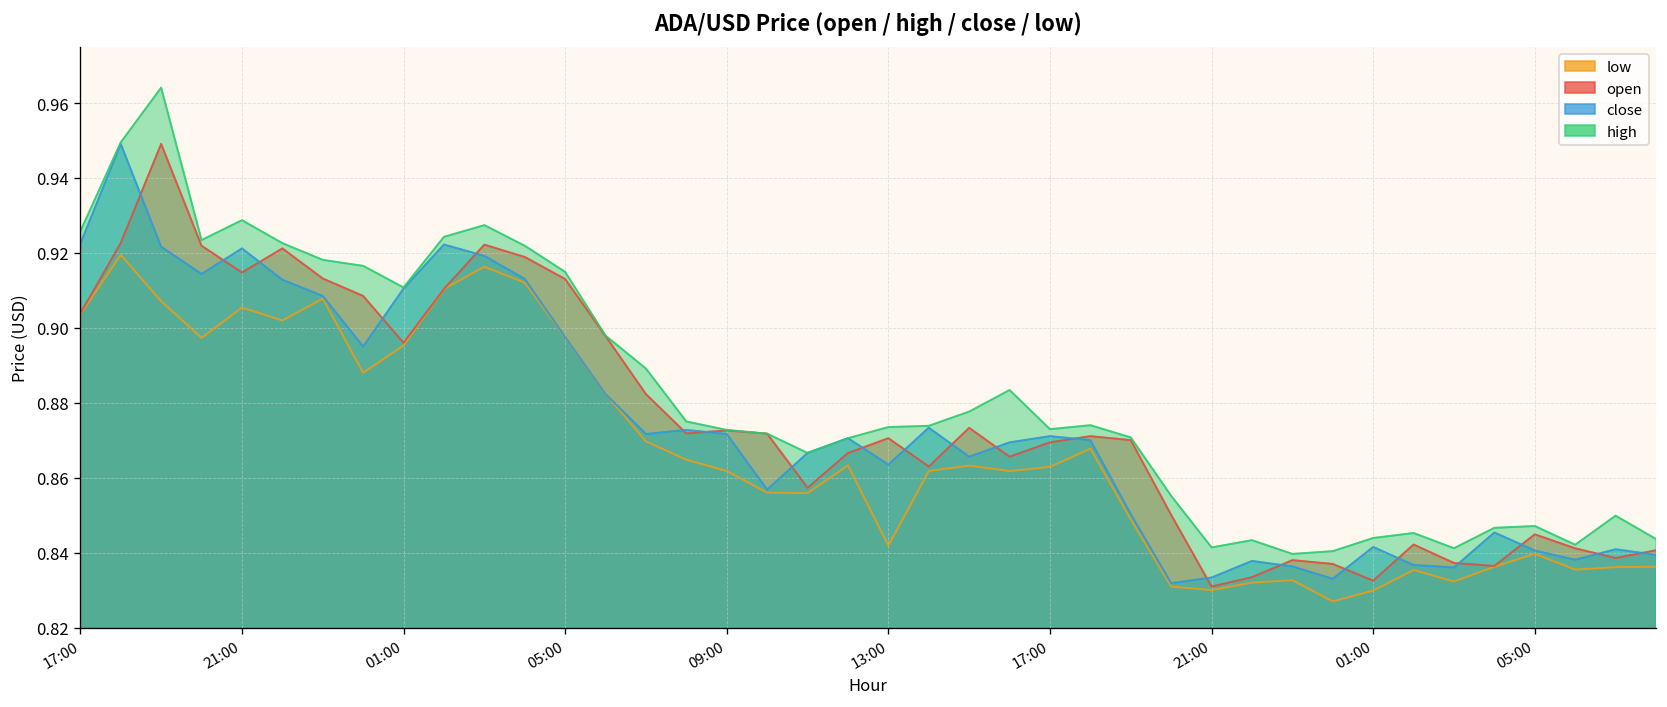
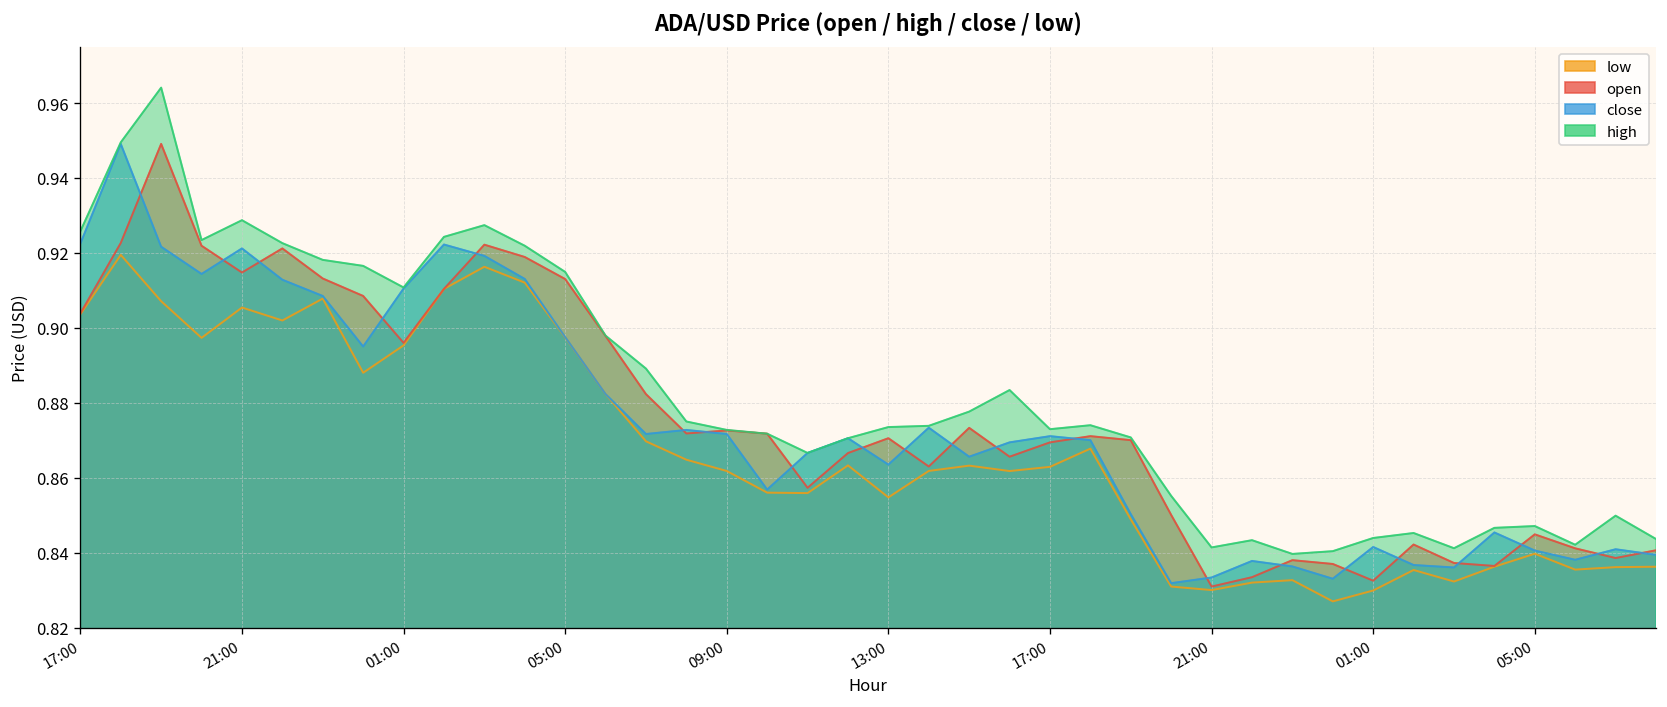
low, 13:00: 0.842 -> 0.855
